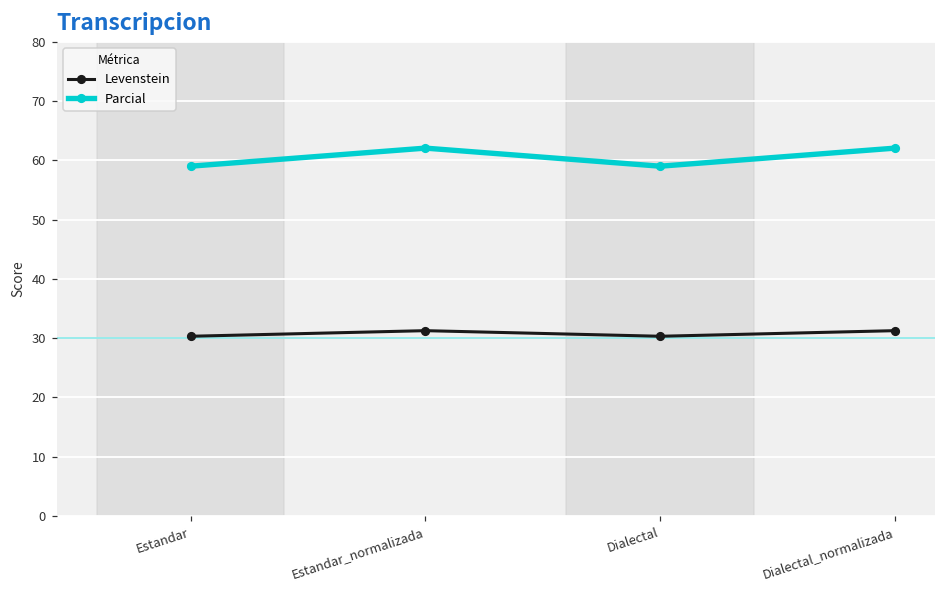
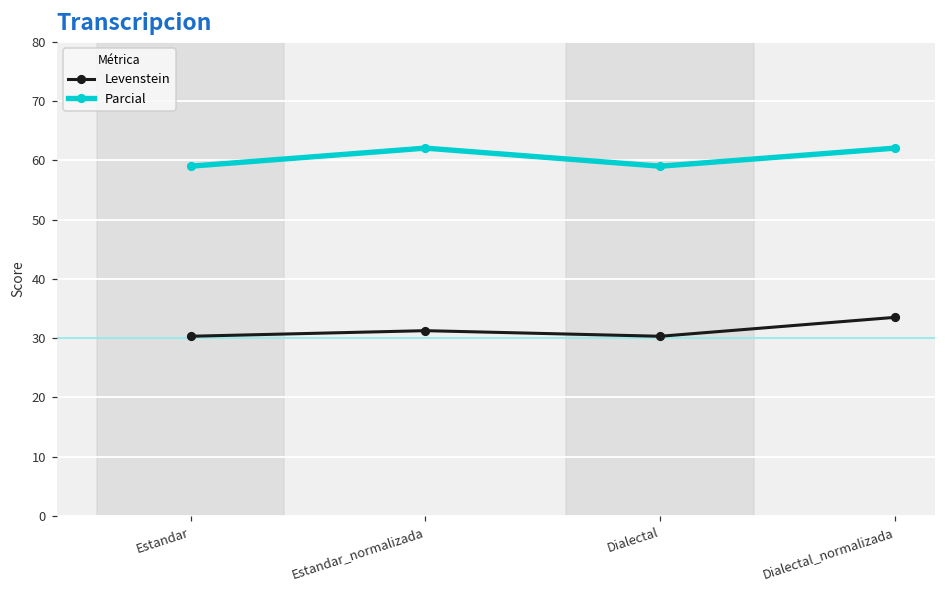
Levenstein, Dialectal_normalizada: 31 -> 34
